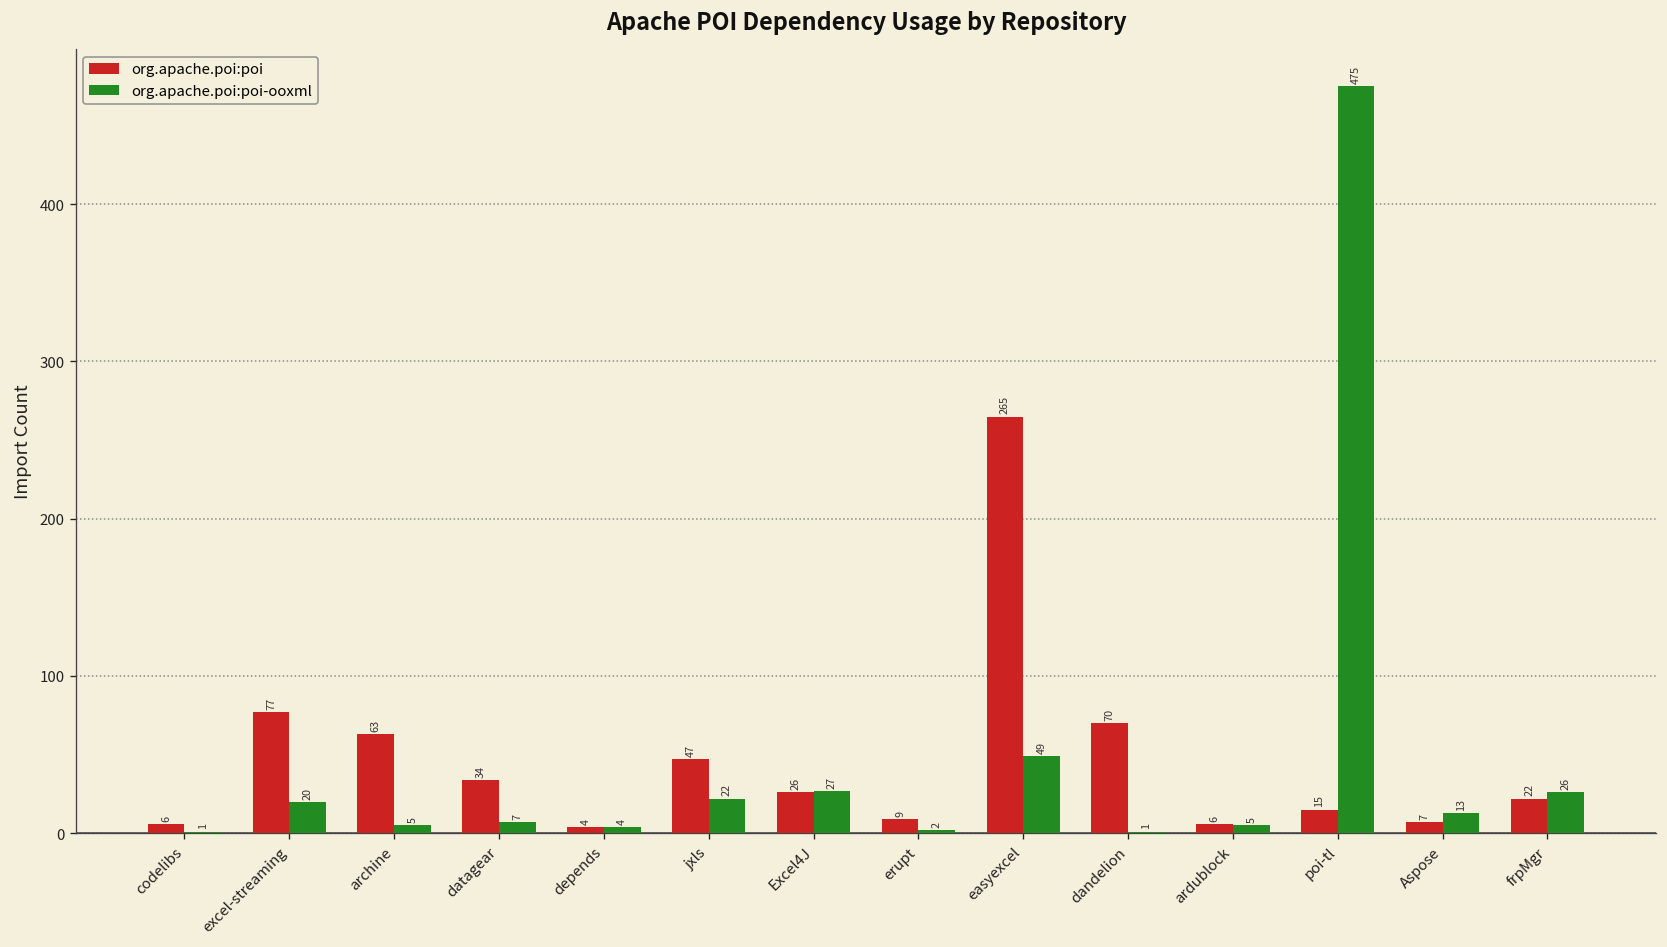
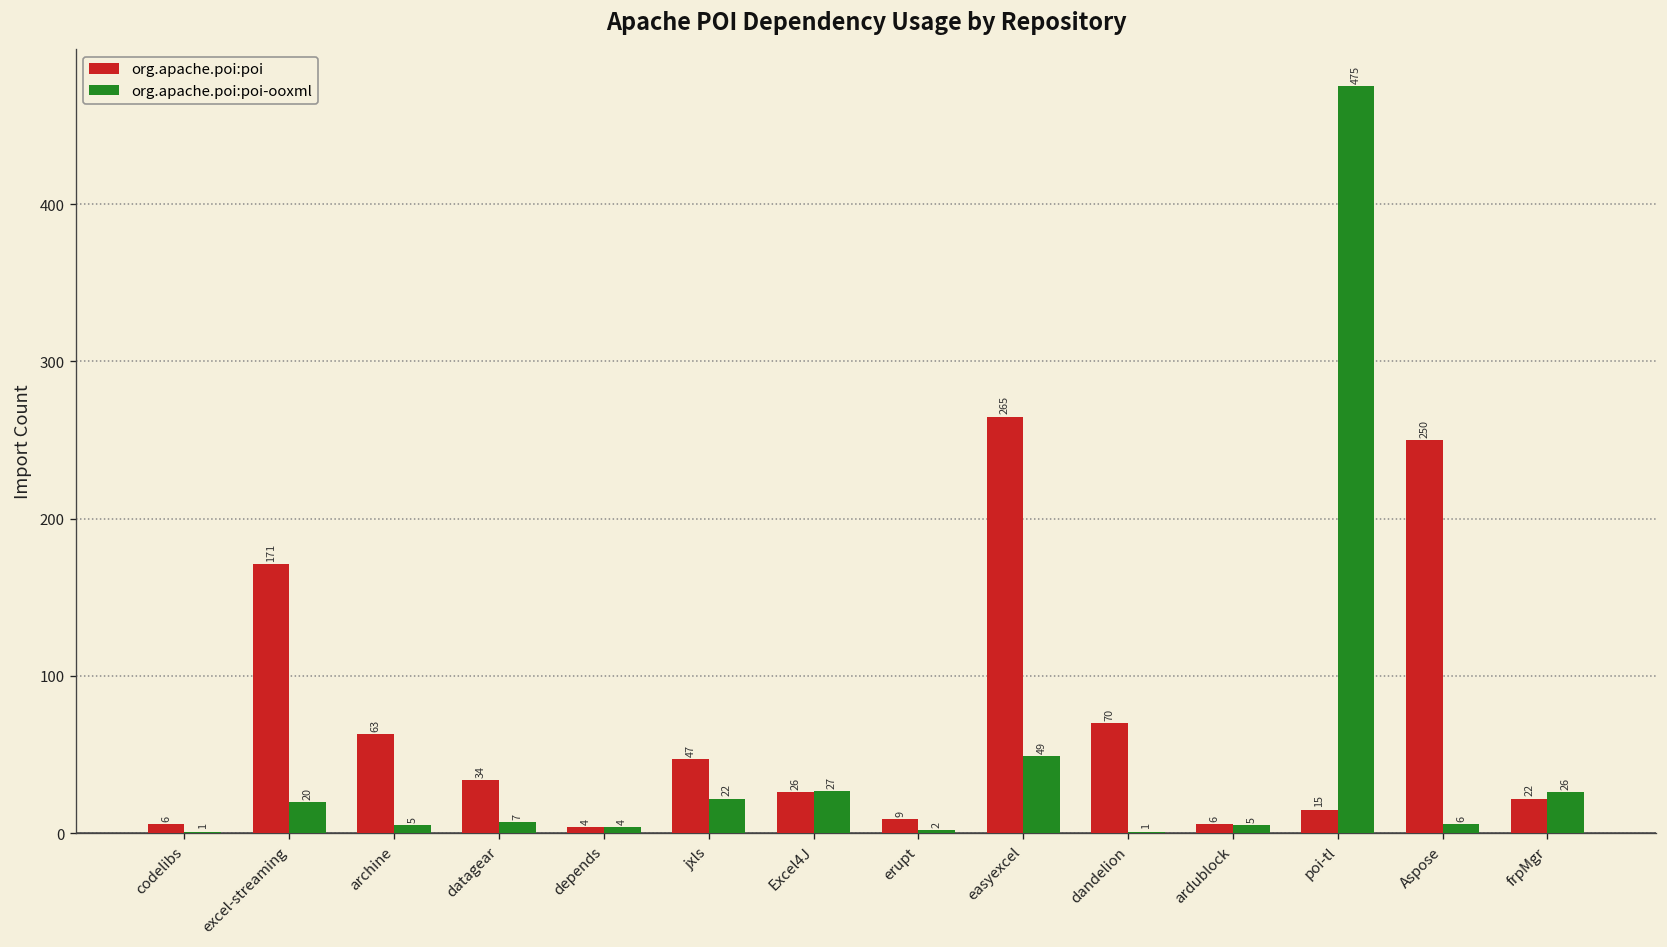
org.apache.poi:poi, excel-streaming: 77 -> 171
org.apache.poi:poi, Aspose: 7 -> 250
org.apache.poi:poi-ooxml, Aspose: 13 -> 6
